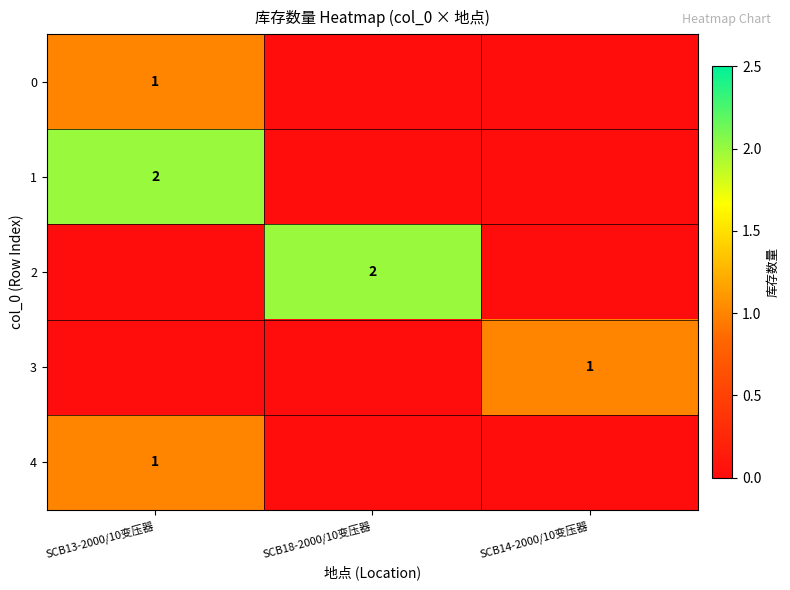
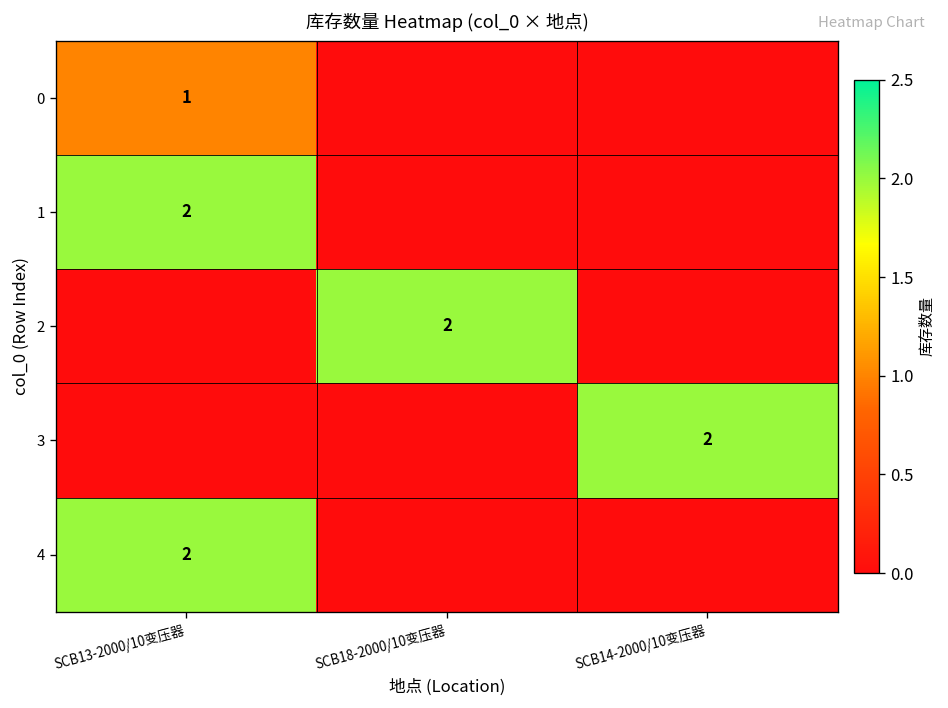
3, SCB14-2000/10变压器: 1 -> 2
4, SCB13-2000/10变压器: 1 -> 2
